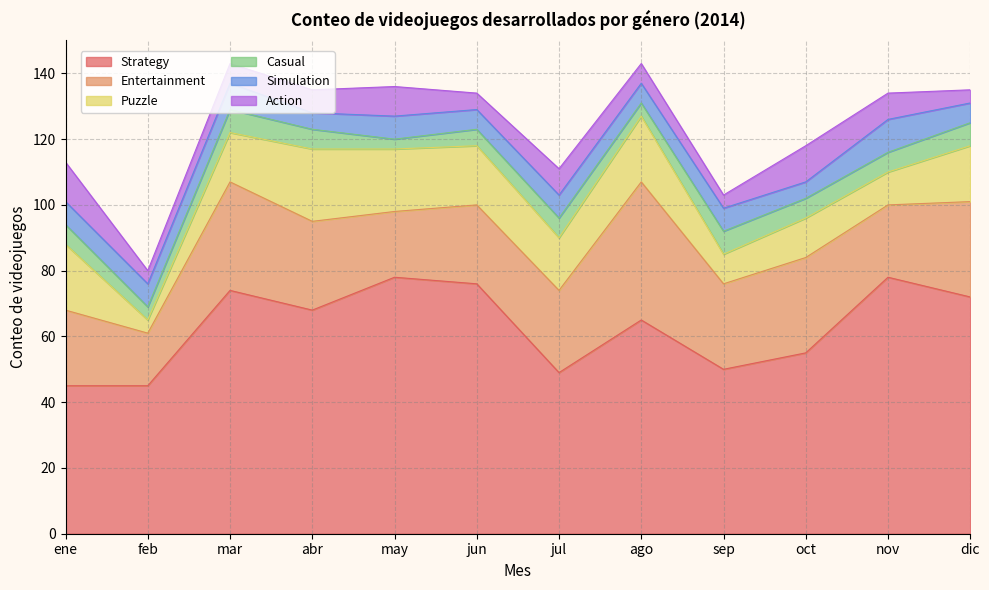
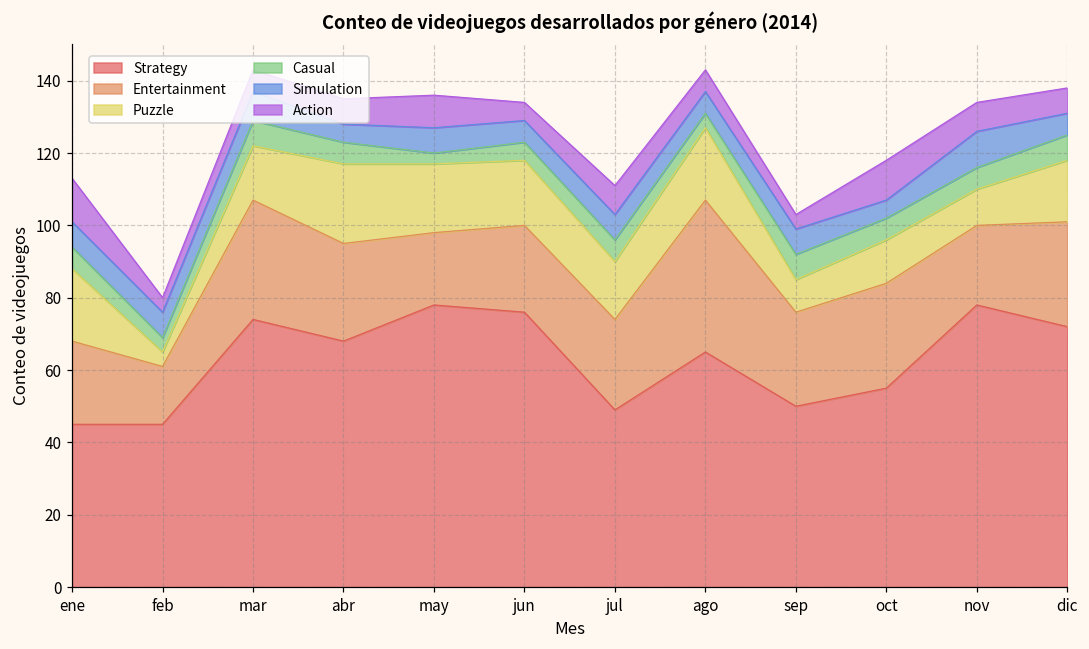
Action, dic: 4 -> 7
